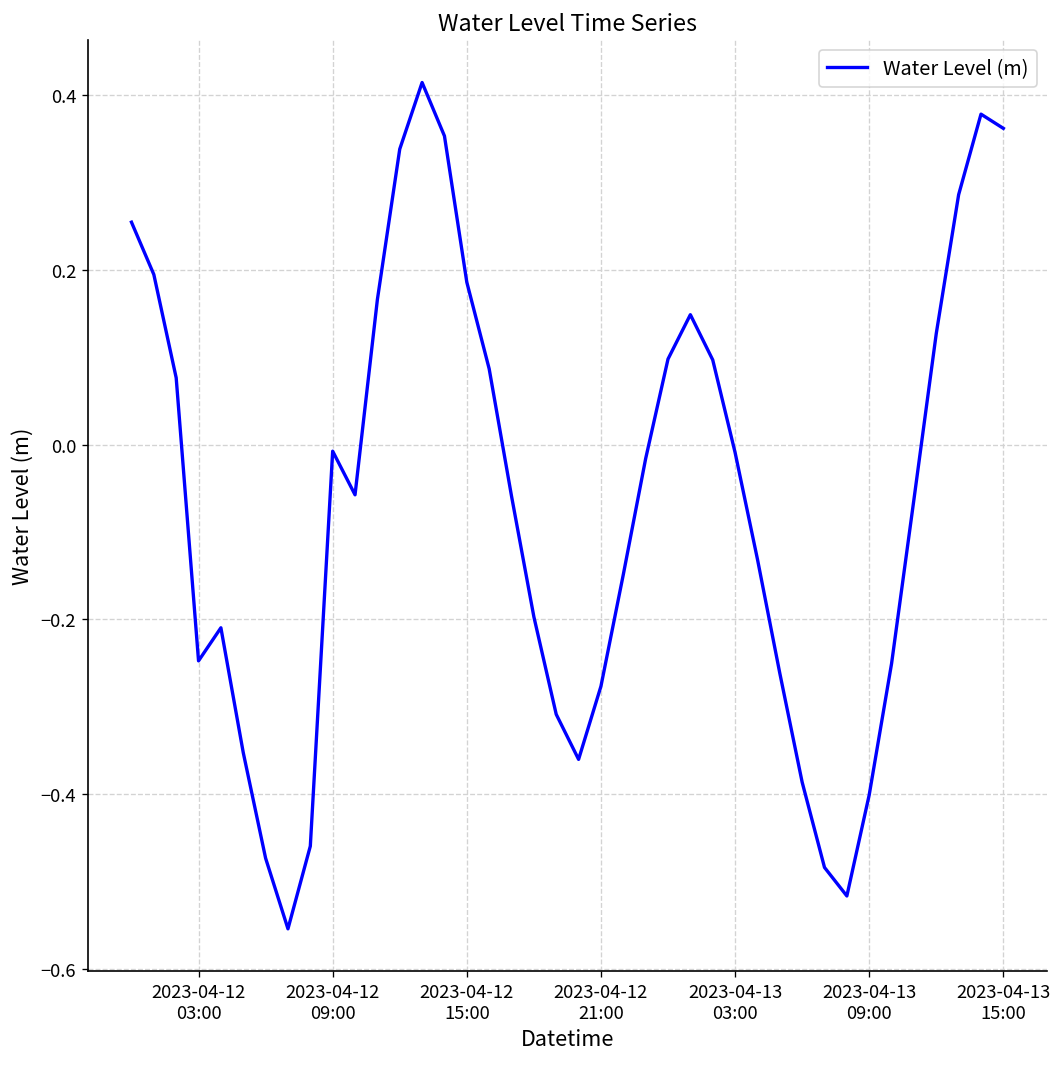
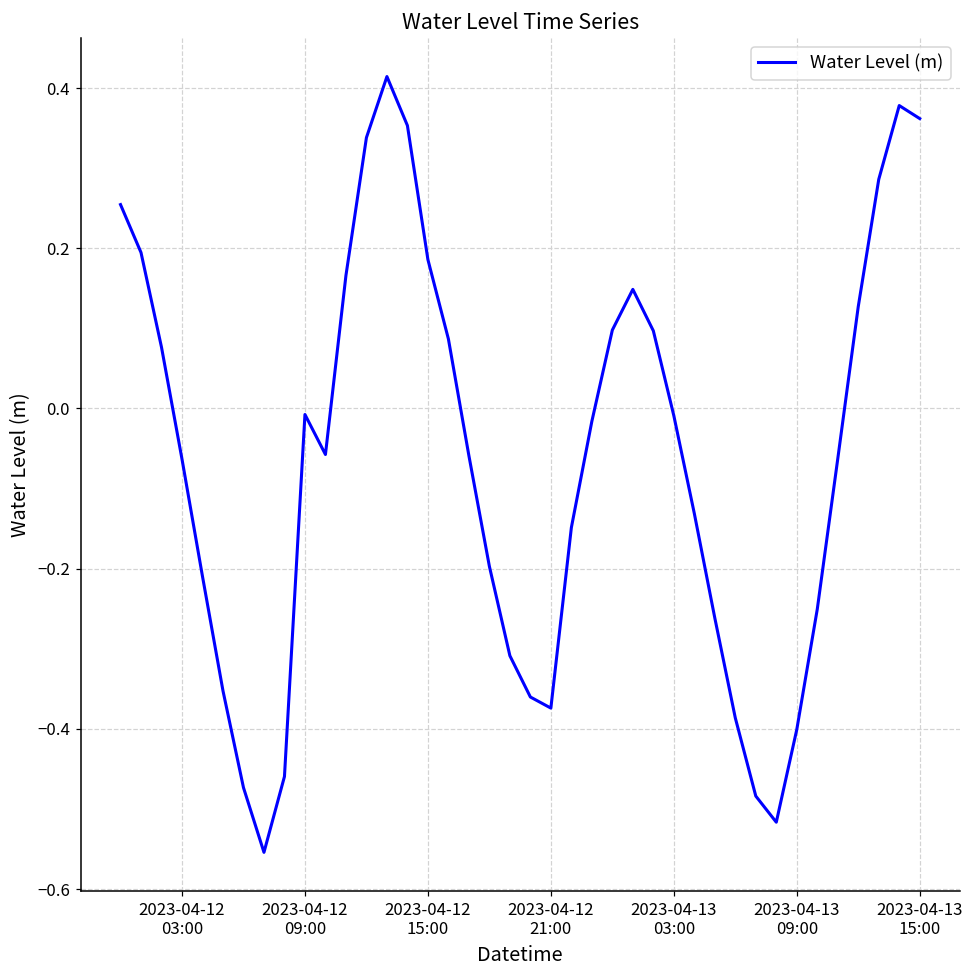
2023-04-12 03:00: -0.25 -> -0.06
2023-04-12 21:00: -0.28 -> -0.37
